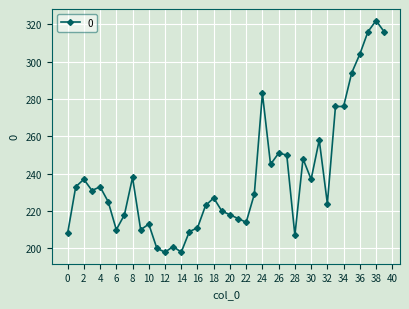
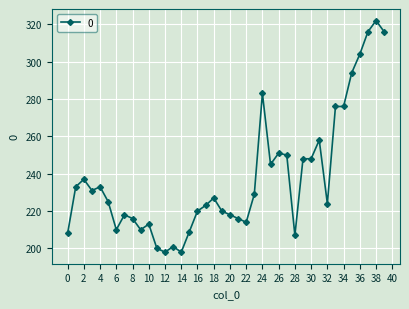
8: 238 -> 216
16: 211 -> 220
30: 237 -> 248
